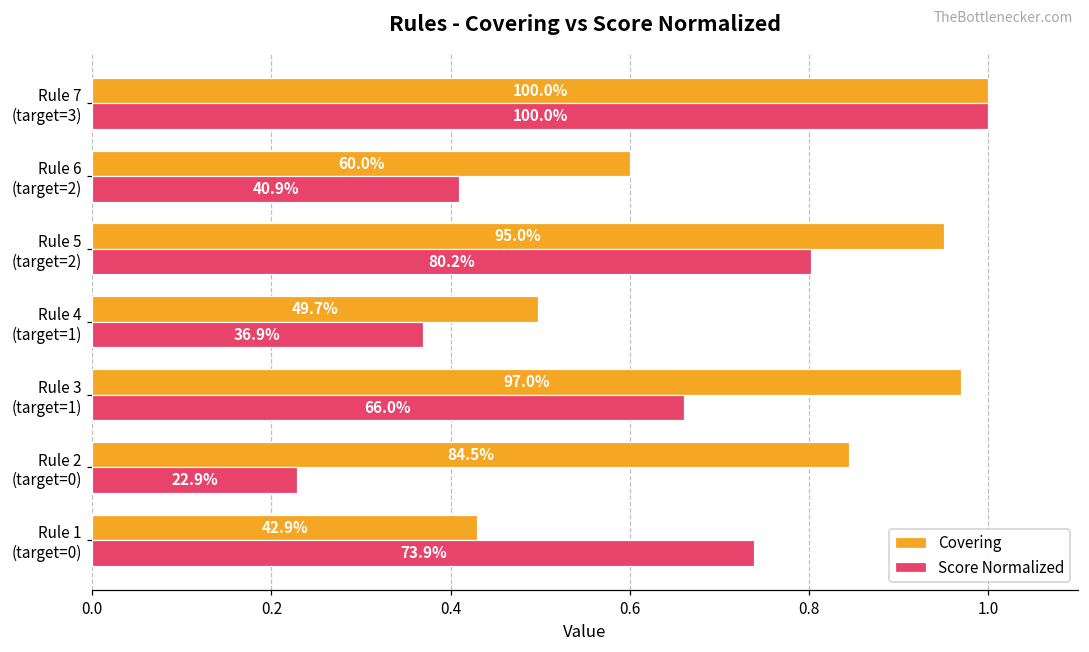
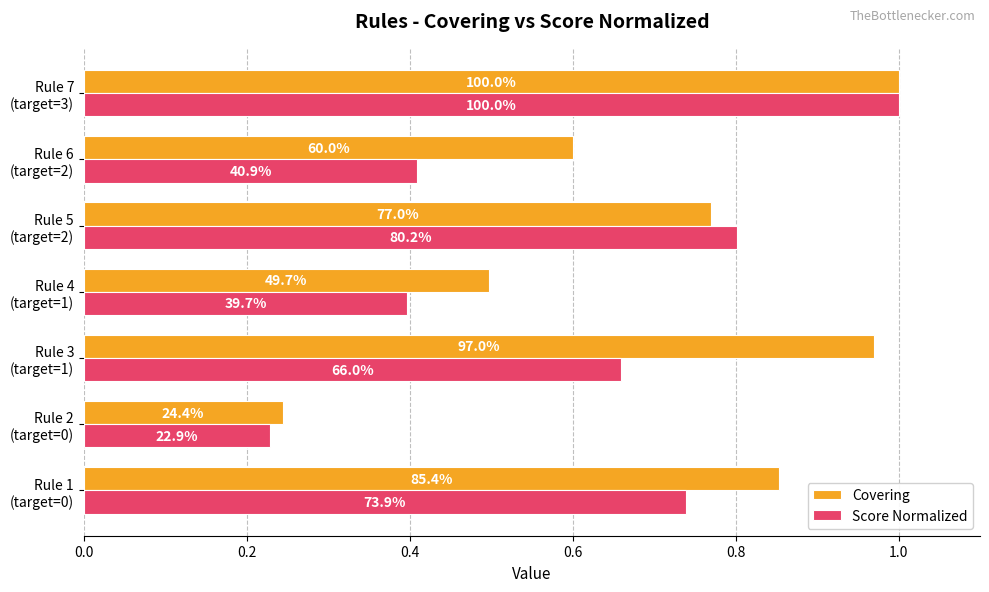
Covering, Rule 5 (target=2): 95.0% -> 77.0%
Score Normalized, Rule 4 (target=1): 36.9% -> 39.7%
Covering, Rule 2 (target=0): 84.5% -> 24.4%
Covering, Rule 1 (target=0): 42.9% -> 85.4%
